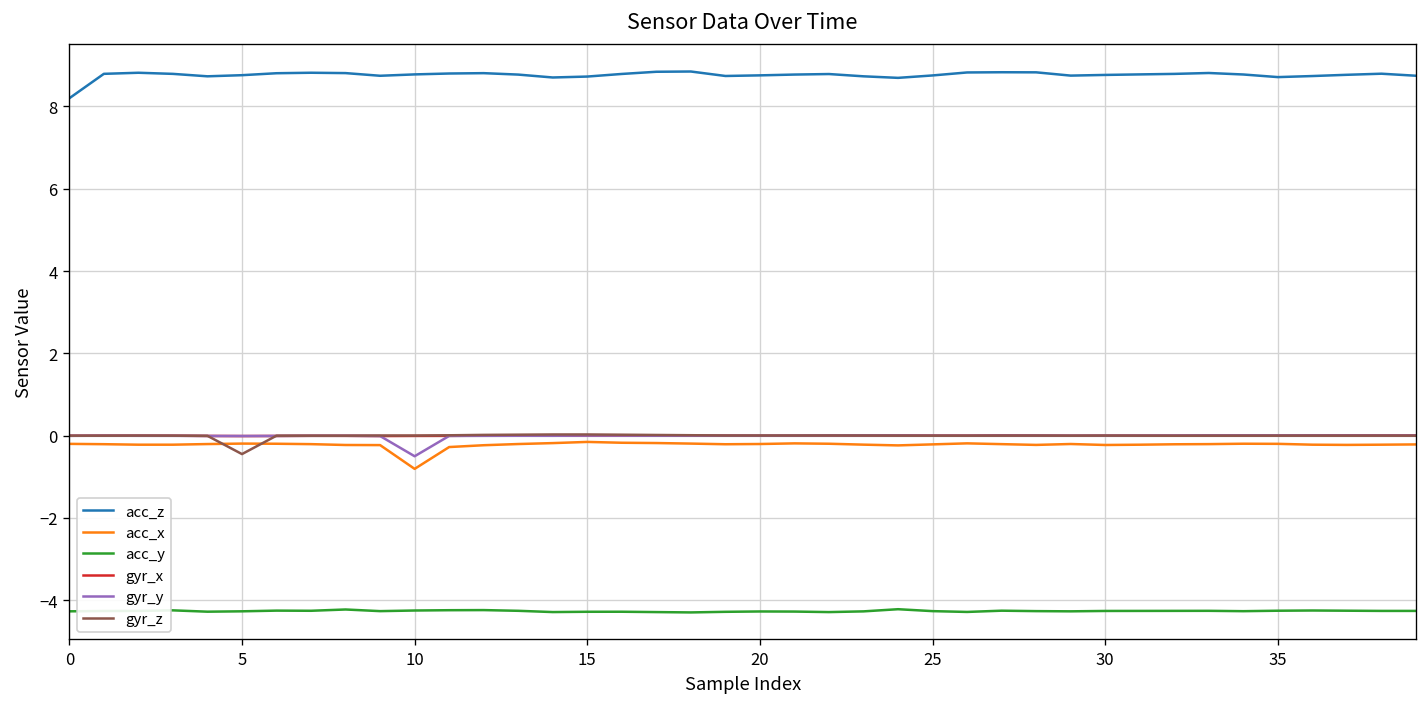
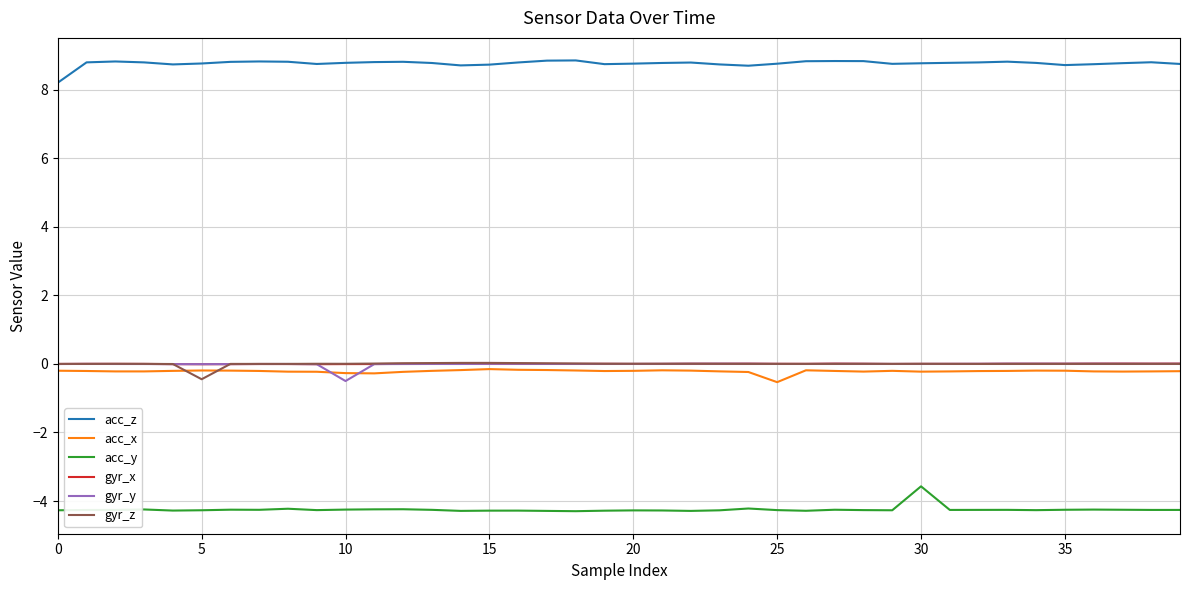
acc_x, 10: -0.8 -> -0.3
acc_x, 25: -0.2 -> -0.5
acc_y, 30: -4.3 -> -3.6
